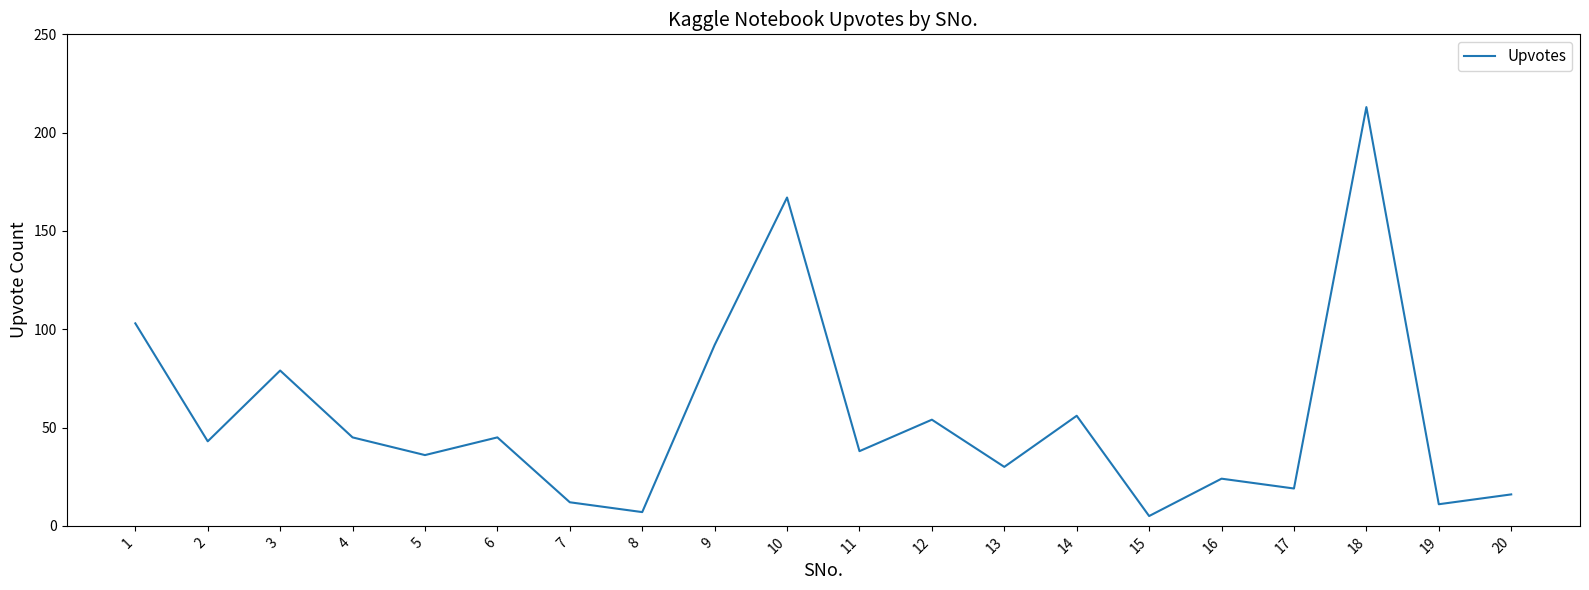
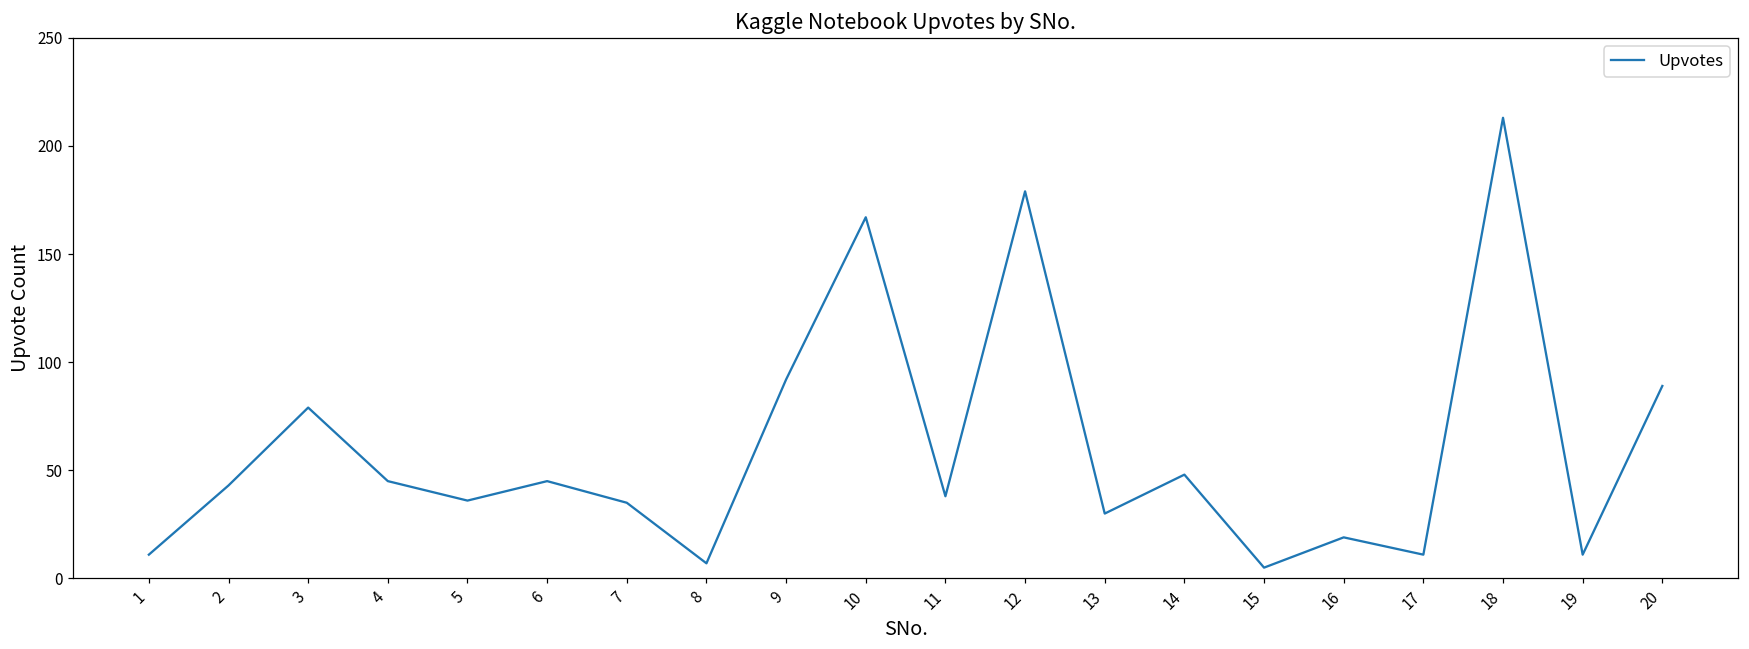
1: 103 -> 11
7: 12 -> 35
12: 54 -> 179
14: 56 -> 48
16: 24 -> 19
17: 19 -> 11
20: 16 -> 89
